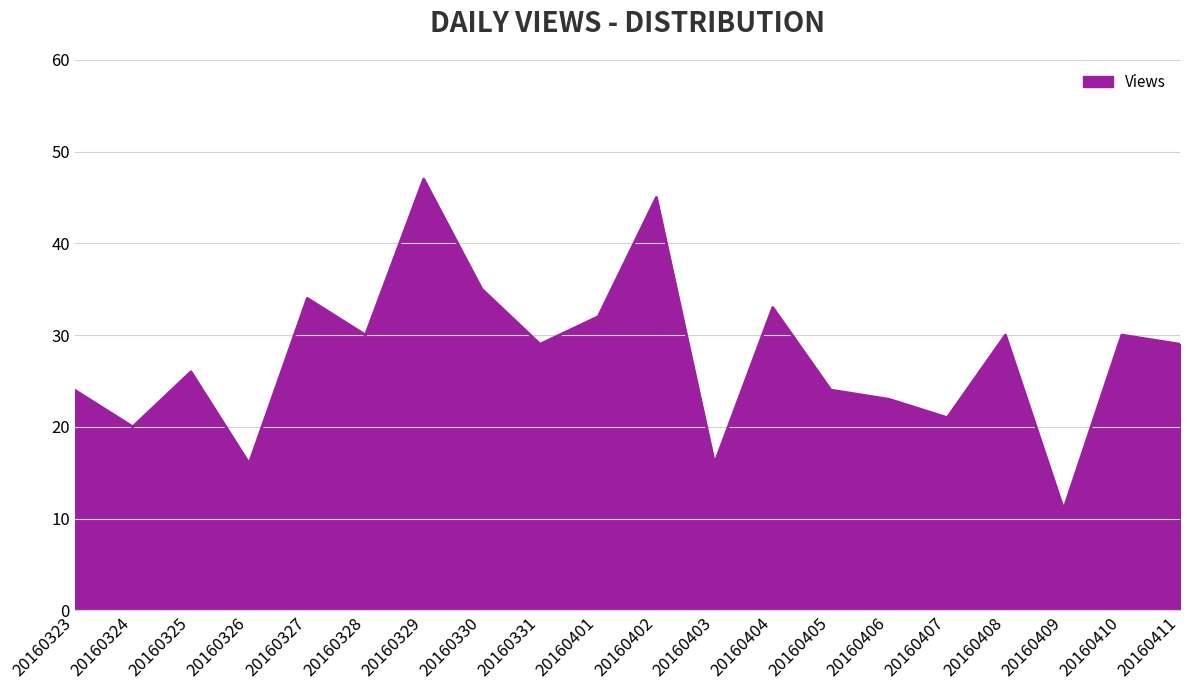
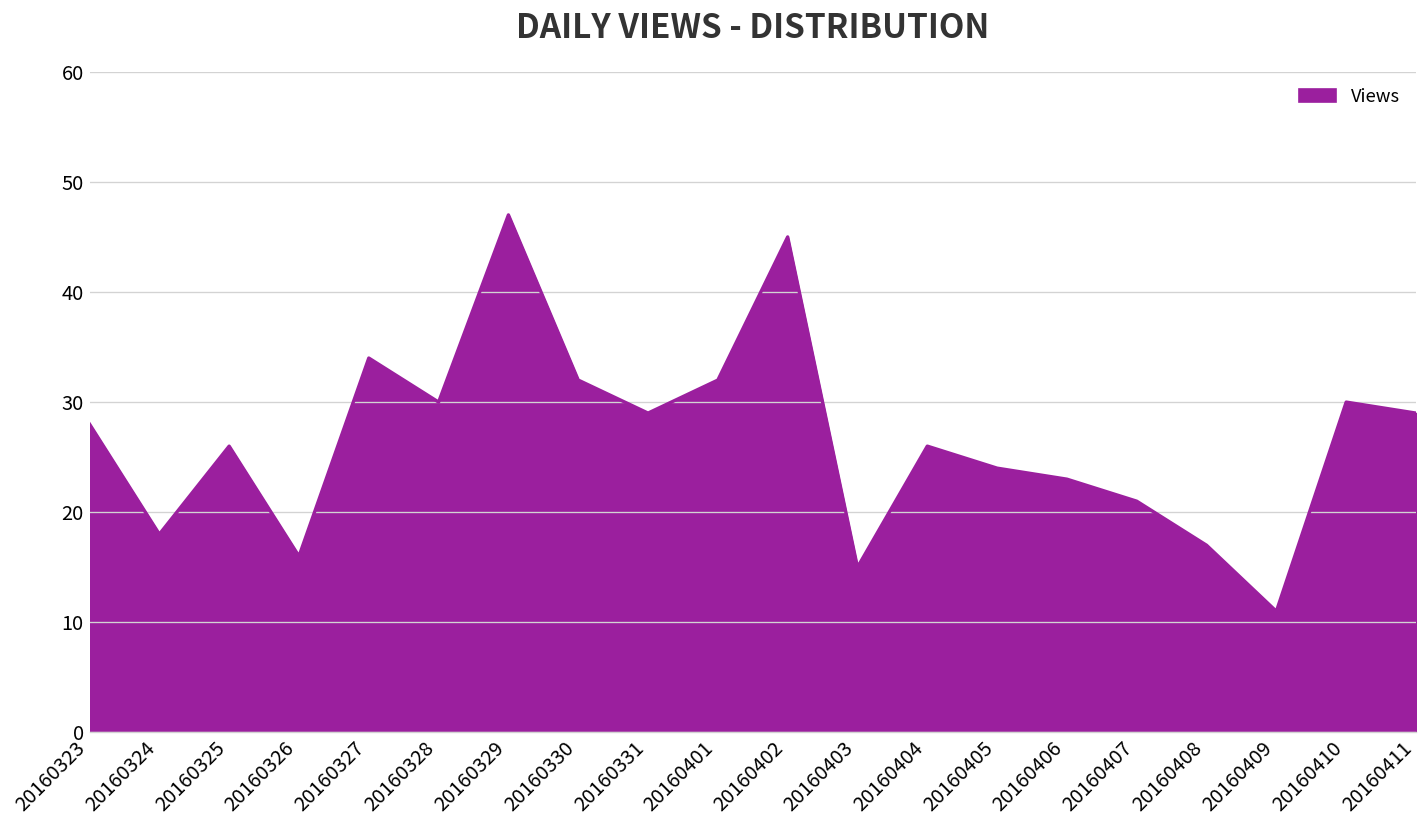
20160323: 24 -> 28
20160324: 20 -> 18
20160330: 35 -> 32
20160403: 16 -> 15
20160404: 33 -> 26
20160408: 30 -> 17
